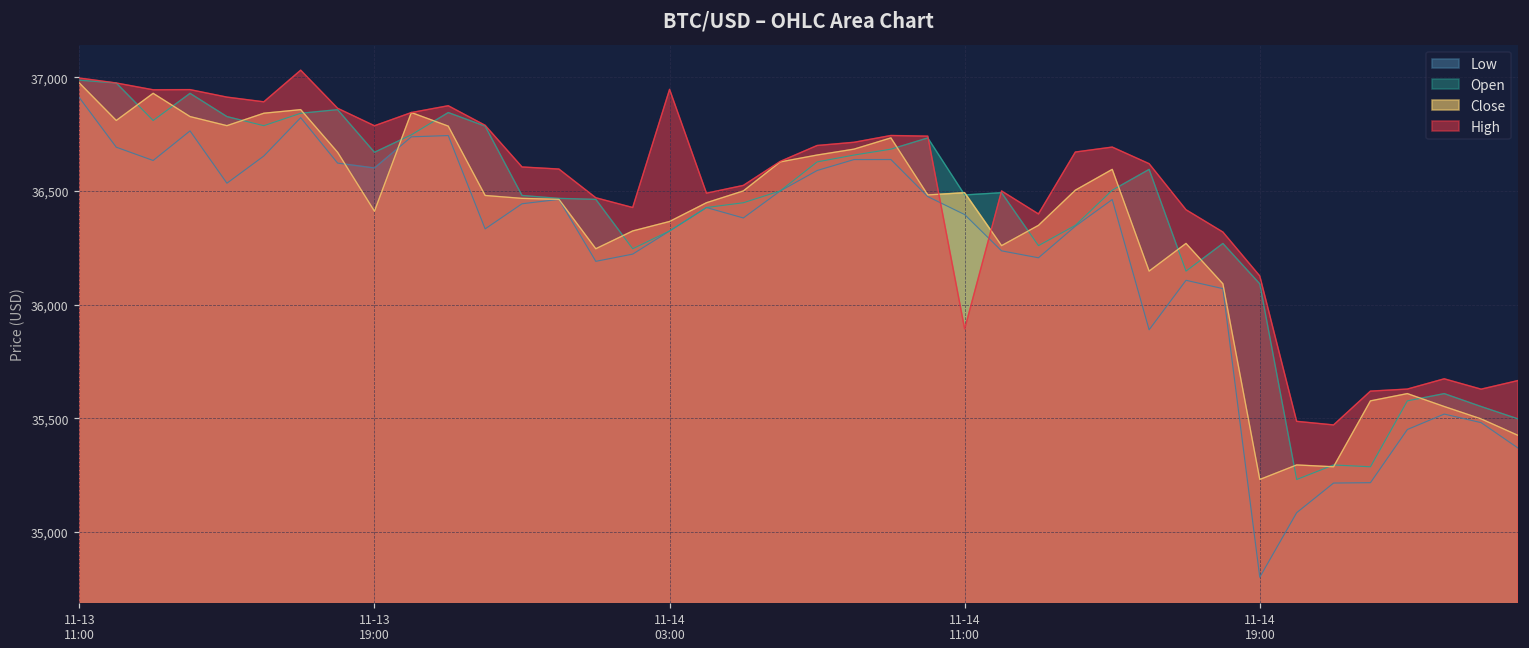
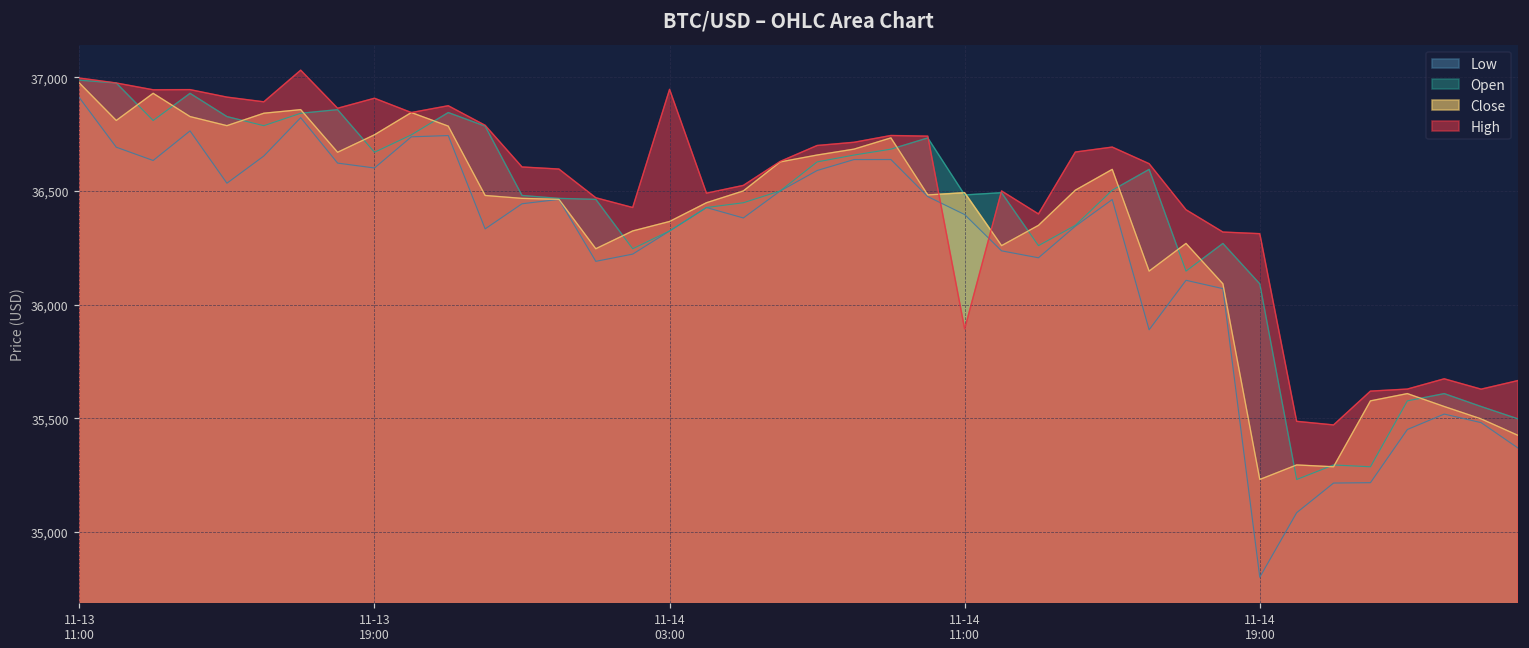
Close, 11-13 19:00: 36,410 -> 36,750
High, 11-13 19:00: 36,790 -> 36,910
High, 11-14 19:00: 36,130 -> 36,310
